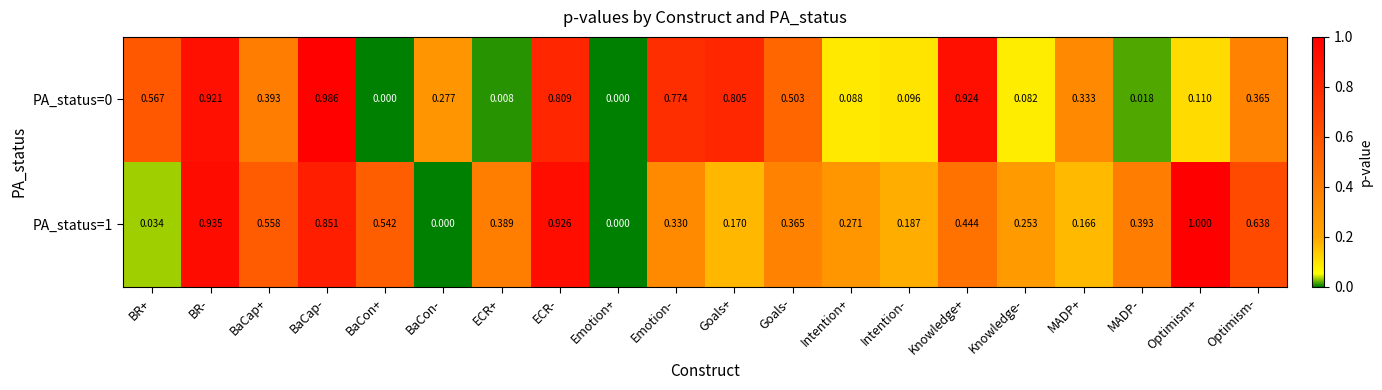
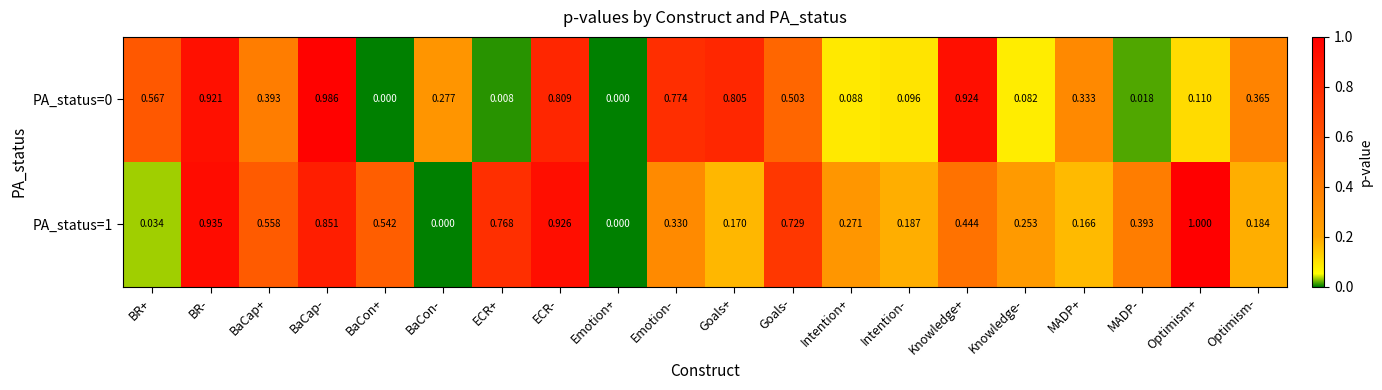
PA_status=1, ECR+: 0.389 -> 0.768
PA_status=1, Goals-: 0.365 -> 0.729
PA_status=1, Optimism-: 0.638 -> 0.184
